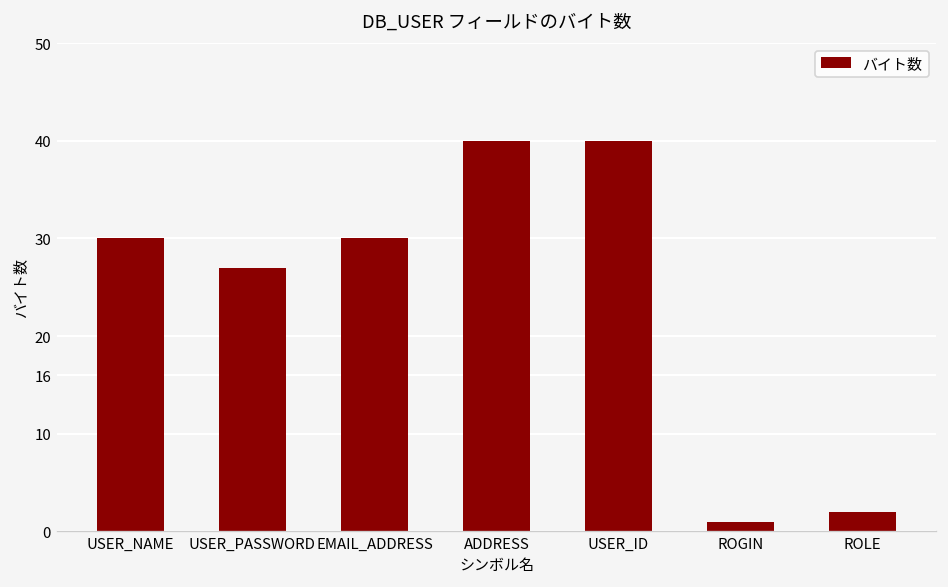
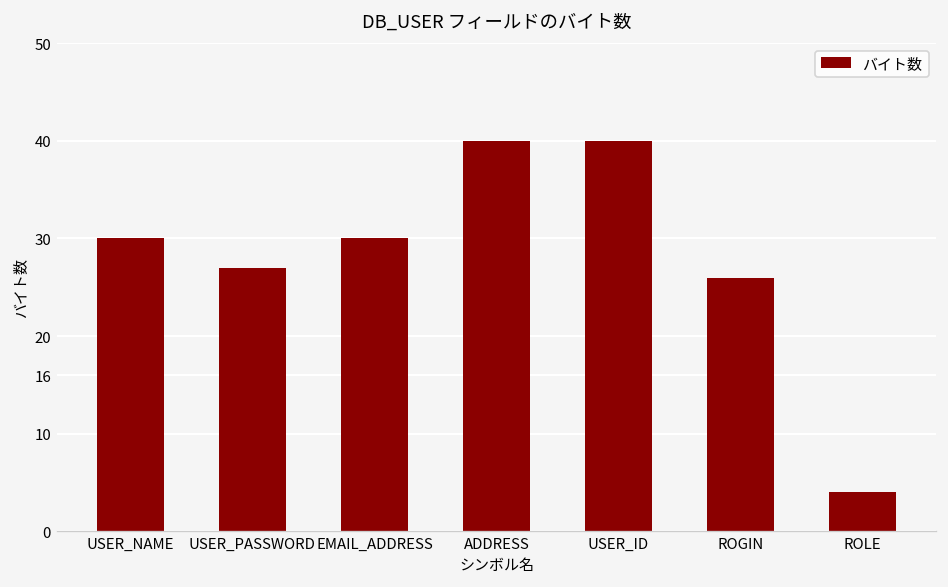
ROGIN: 1 -> 26
ROLE: 2 -> 4
